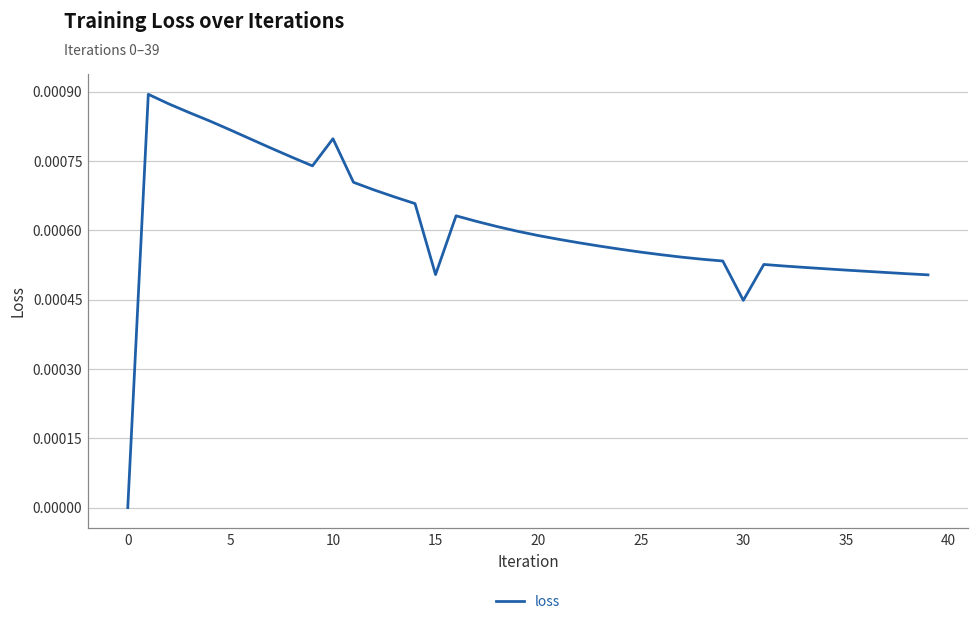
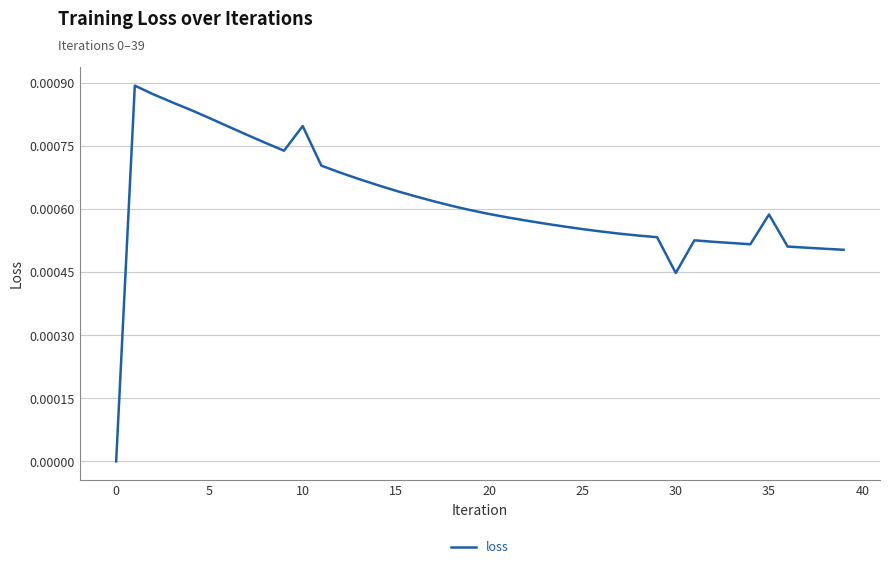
15: 0.00050 -> 0.00064
35: 0.00051 -> 0.00059
